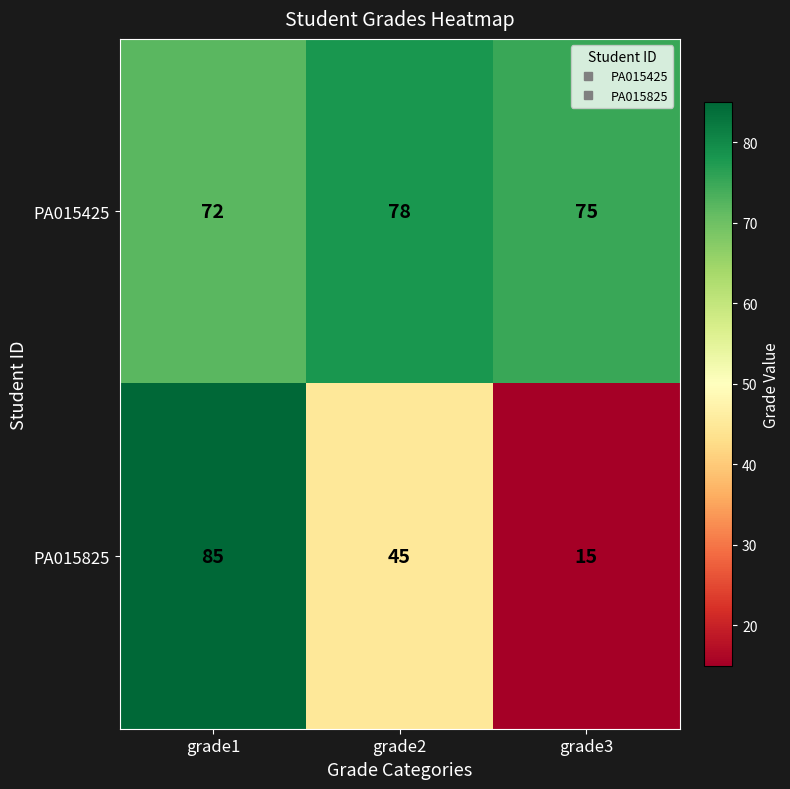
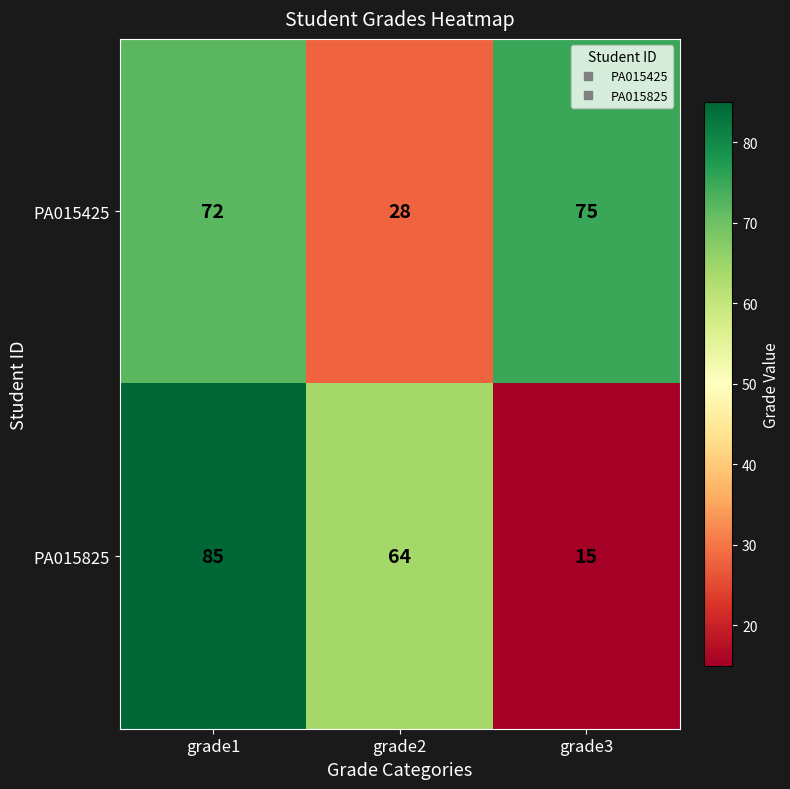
PA015425, grade2: 78 -> 28
PA015825, grade2: 45 -> 64
